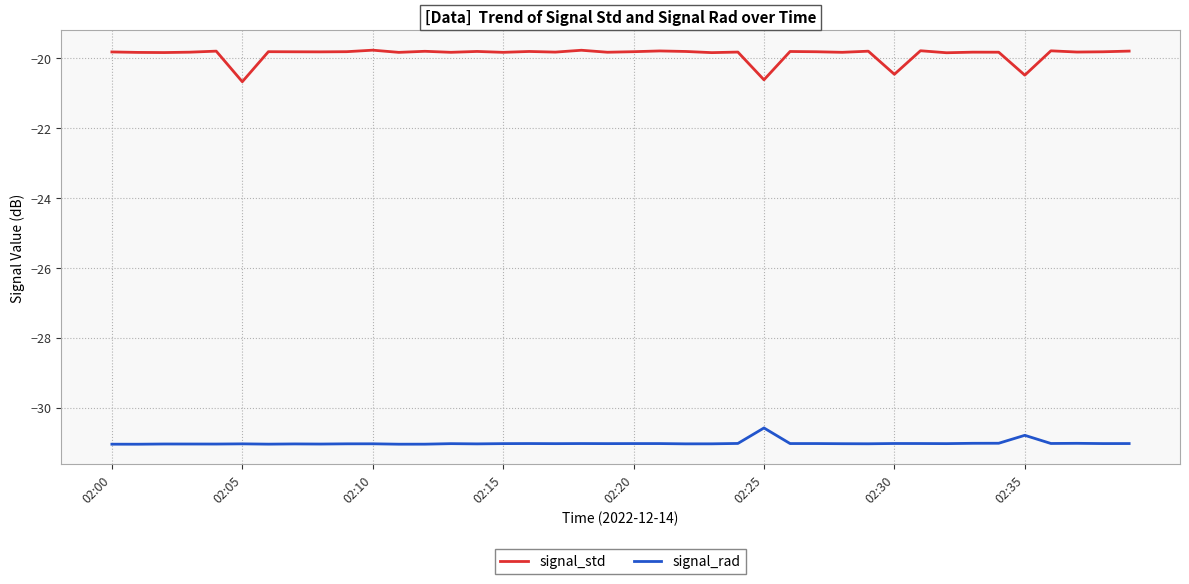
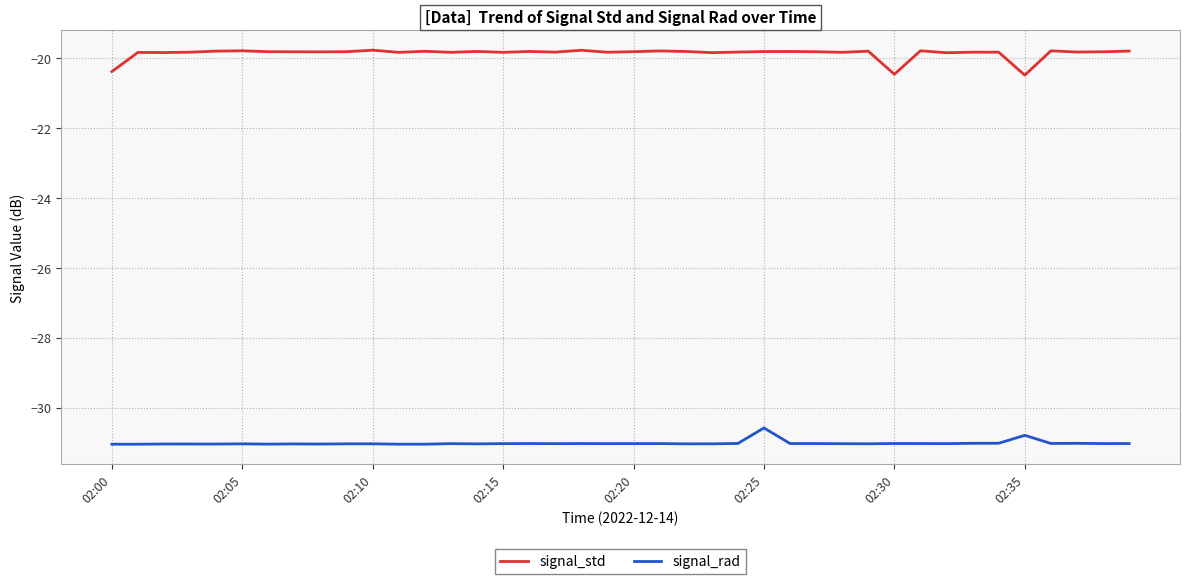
signal_std, 02:00: -19.8 -> -20.4
signal_std, 02:05: -20.7 -> -19.8
signal_std, 02:25: -20.6 -> -19.8
